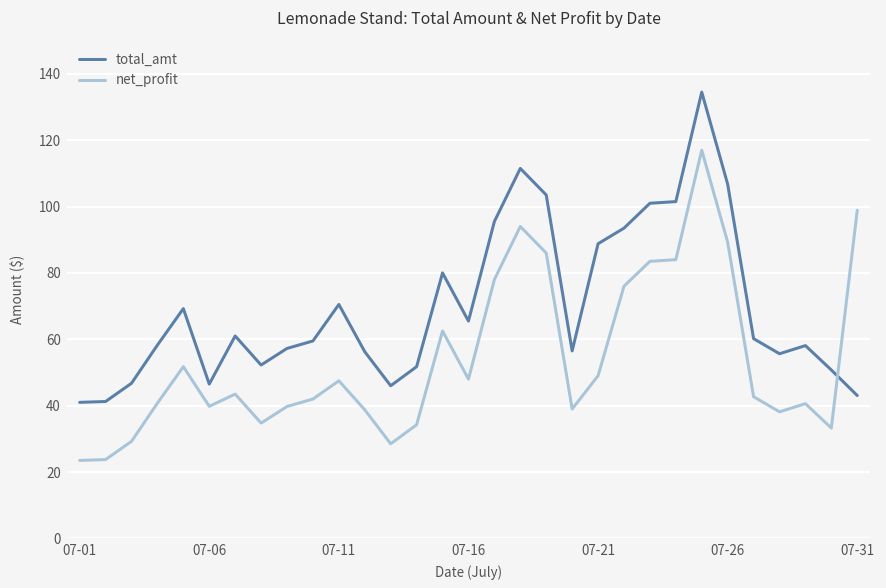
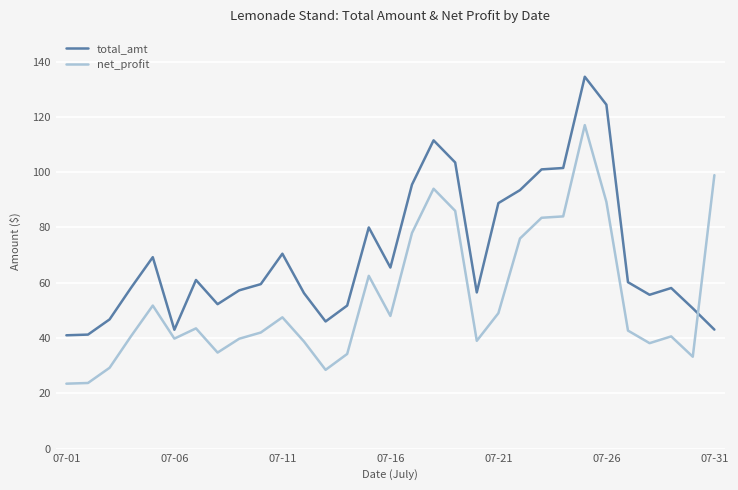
total_amt, 07-06: 47 -> 43
total_amt, 07-26: 107 -> 124
